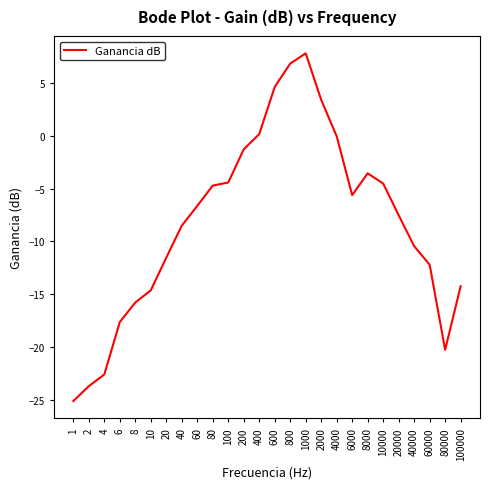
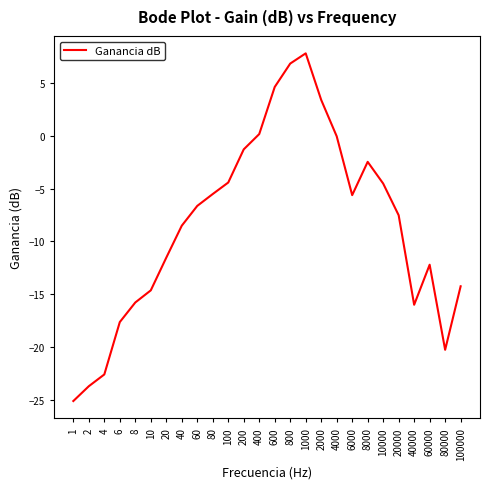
80: -4.7 -> -5.5
8000: -3.6 -> -2.5
40000: -10.4 -> -16.0
